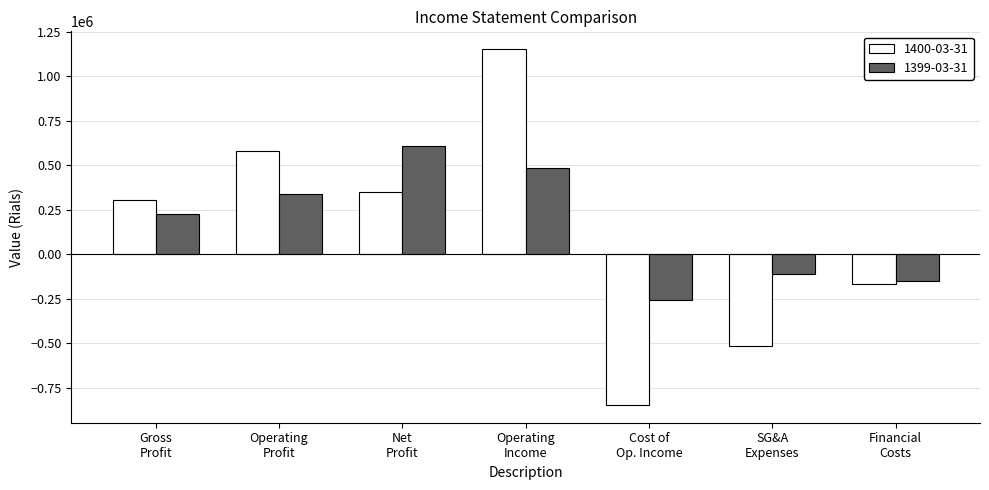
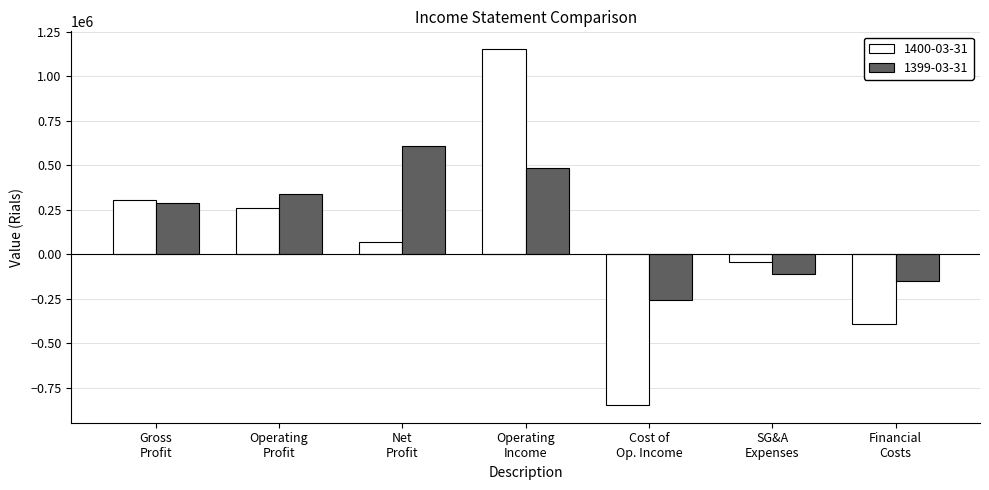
1399-03-31, Gross Profit: 230000 -> 290000
1400-03-31, Operating Profit: 580000 -> 260000
1400-03-31, Net Profit: 350000 -> 70000
1400-03-31, SG&A Expenses: -510000 -> -40000
1400-03-31, Financial Costs: -170000 -> -390000
